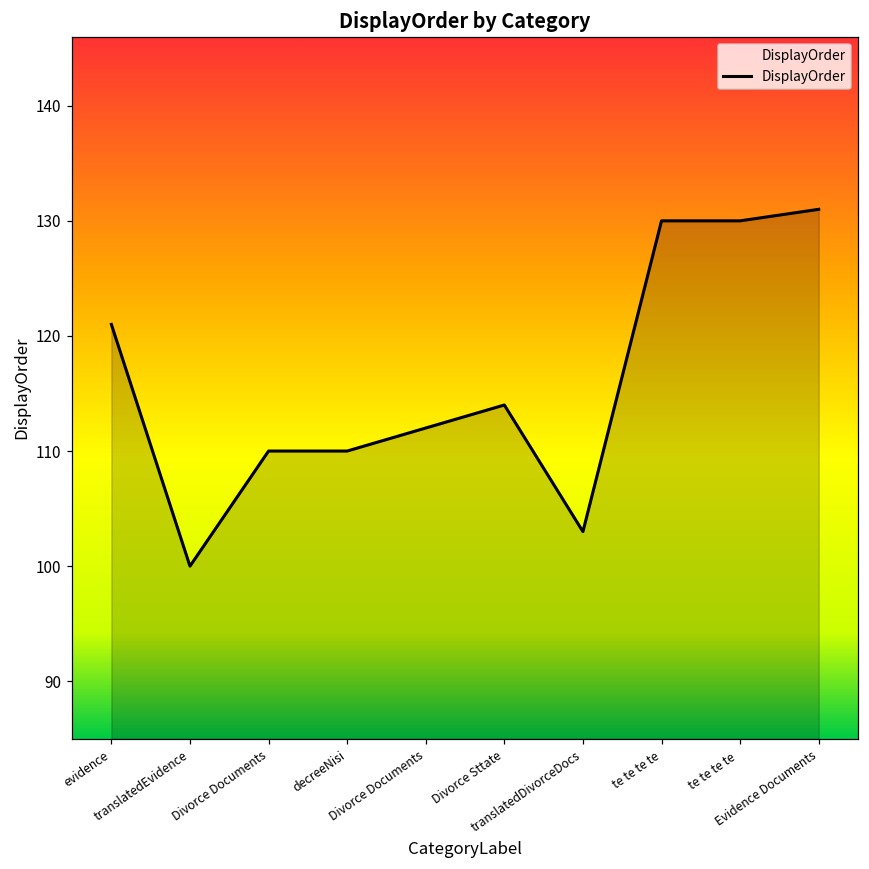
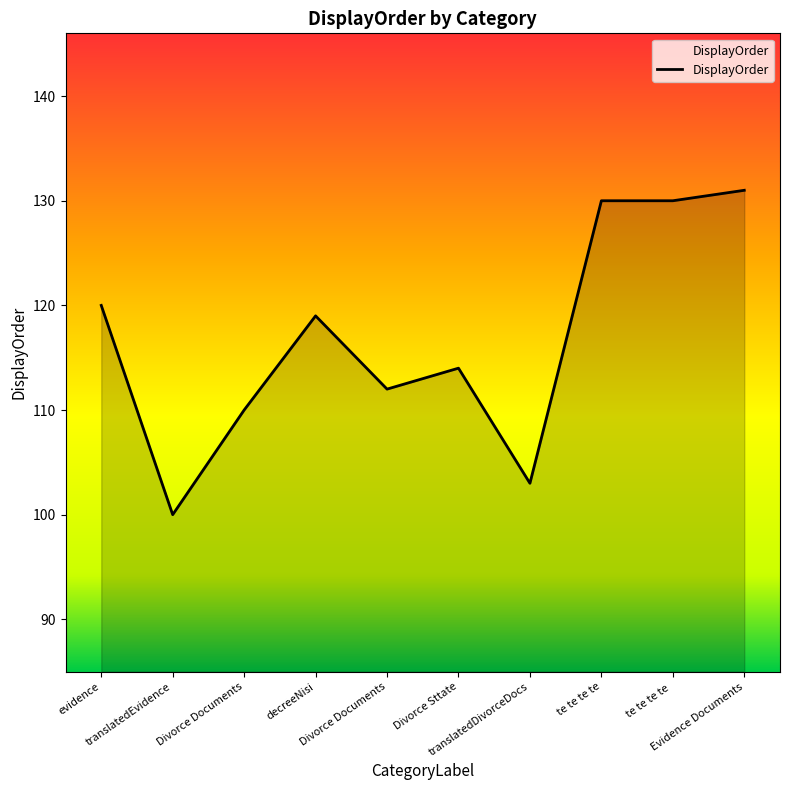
evidence: 121 -> 120
decreeNisi: 110 -> 119
